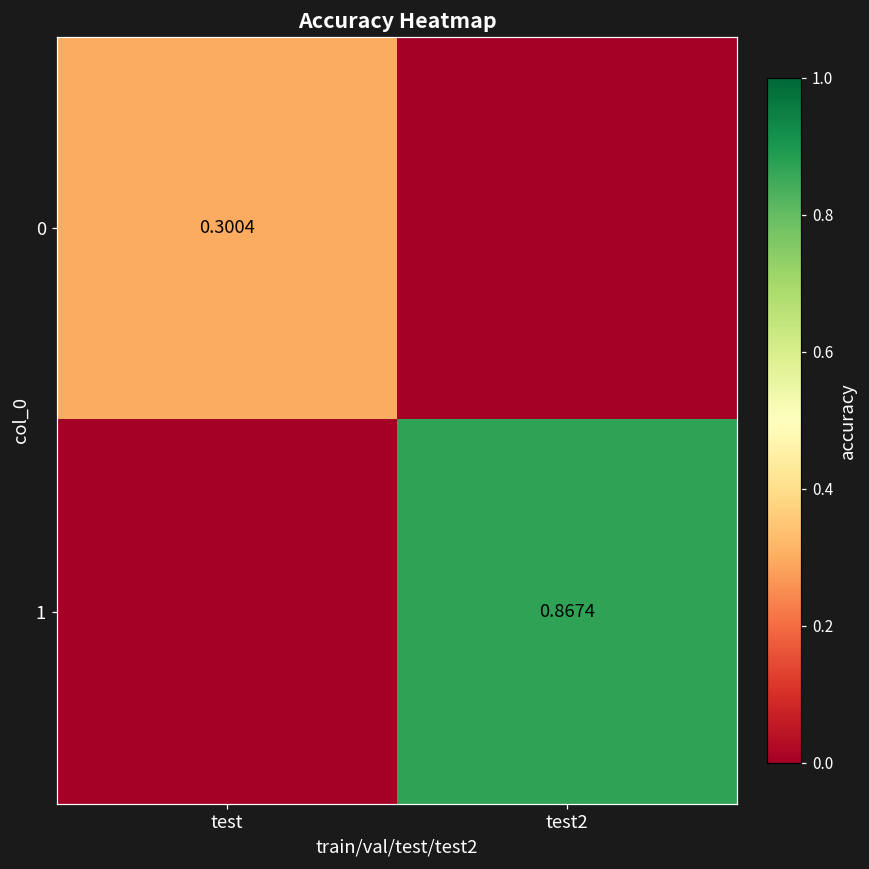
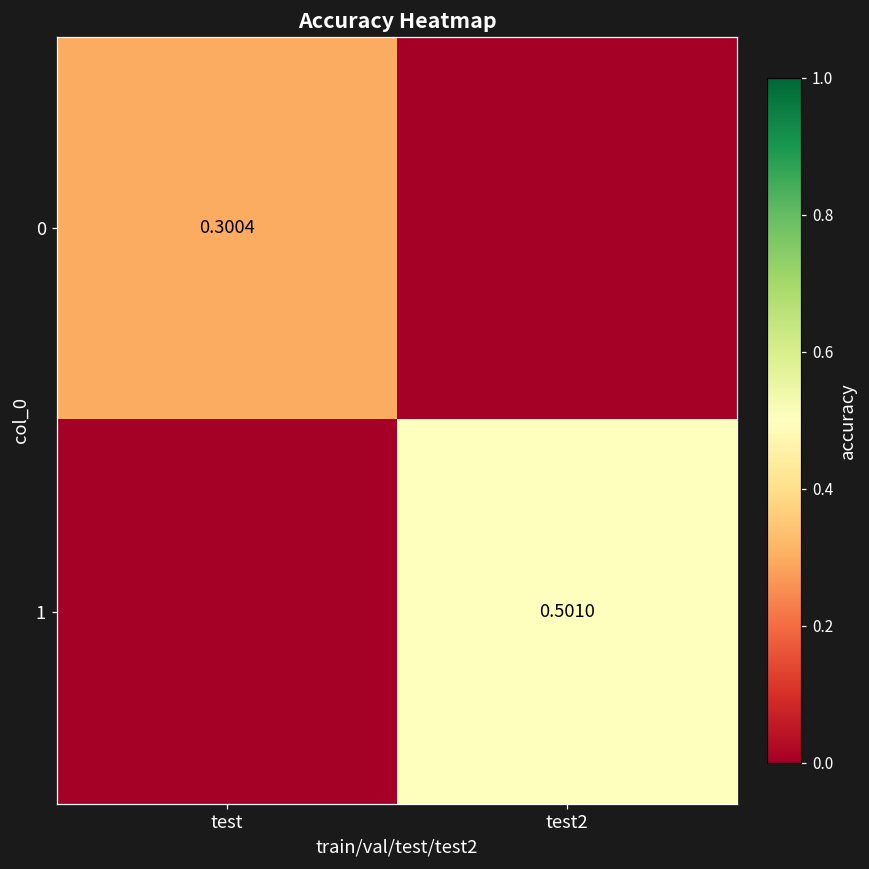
1, test2: 0.8674 -> 0.5010
